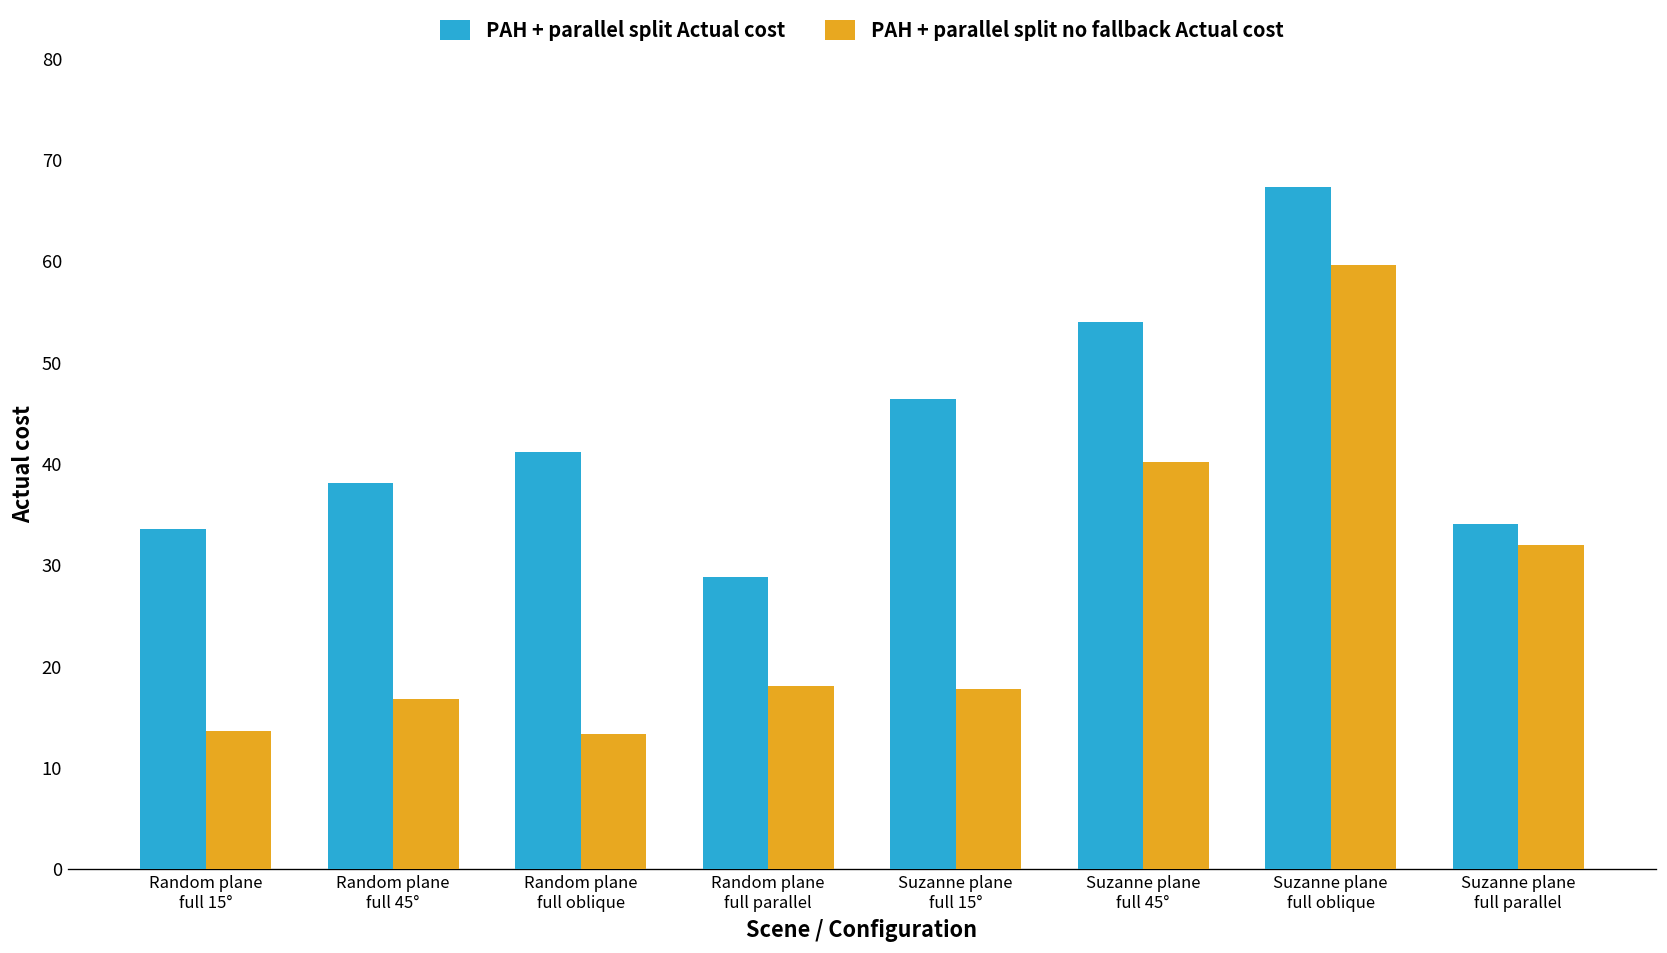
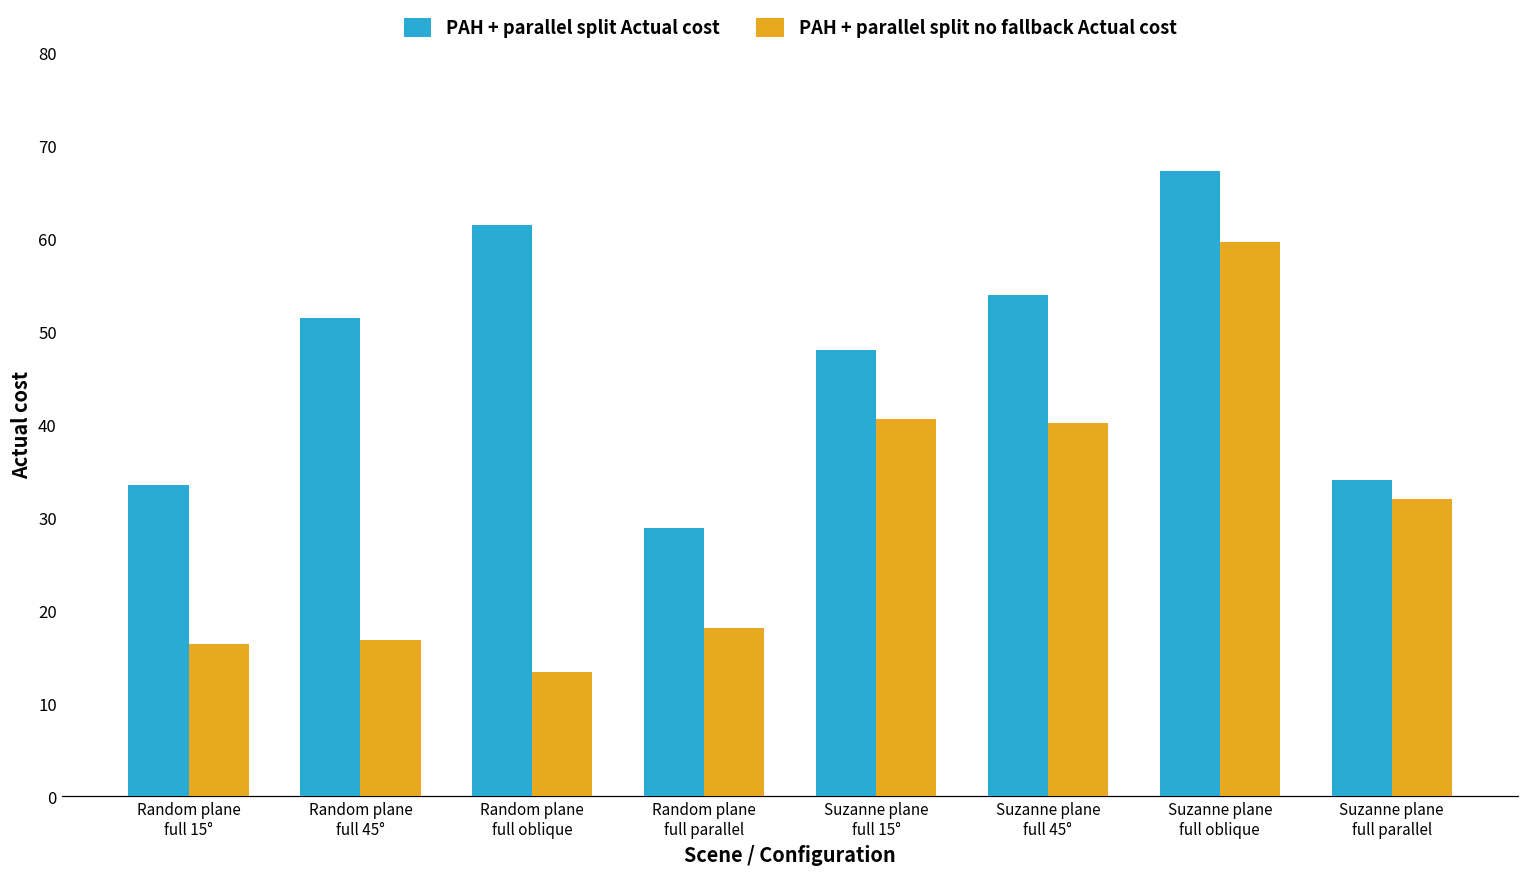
PAH + parallel split no fallback Actual cost, Random plane full 15°: 14 -> 16
PAH + parallel split Actual cost, Random plane full 45°: 38 -> 51
PAH + parallel split Actual cost, Random plane full oblique: 41 -> 62
PAH + parallel split Actual cost, Suzanne plane full 15°: 46 -> 48
PAH + parallel split no fallback Actual cost, Suzanne plane full 15°: 18 -> 41
